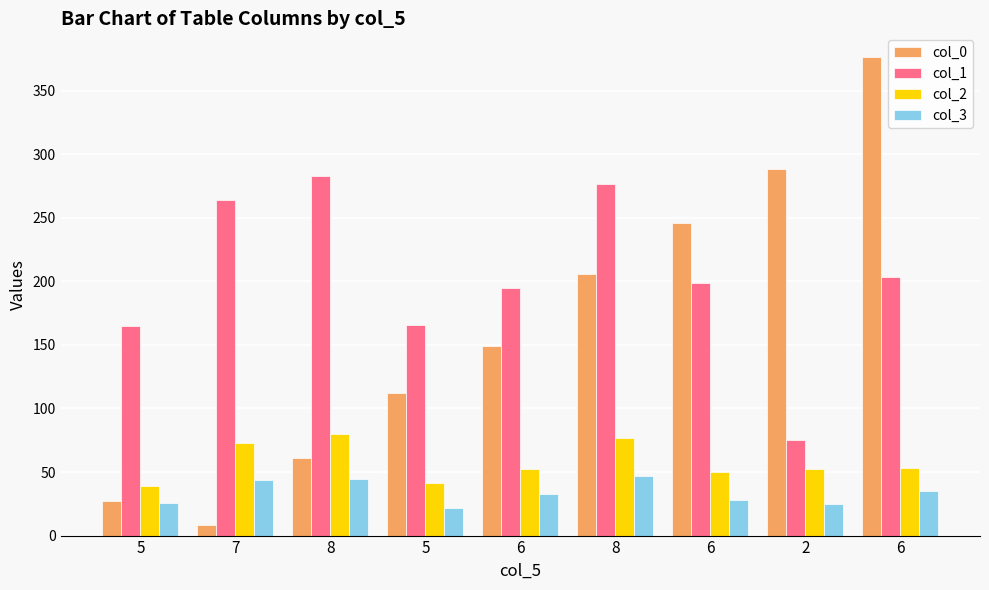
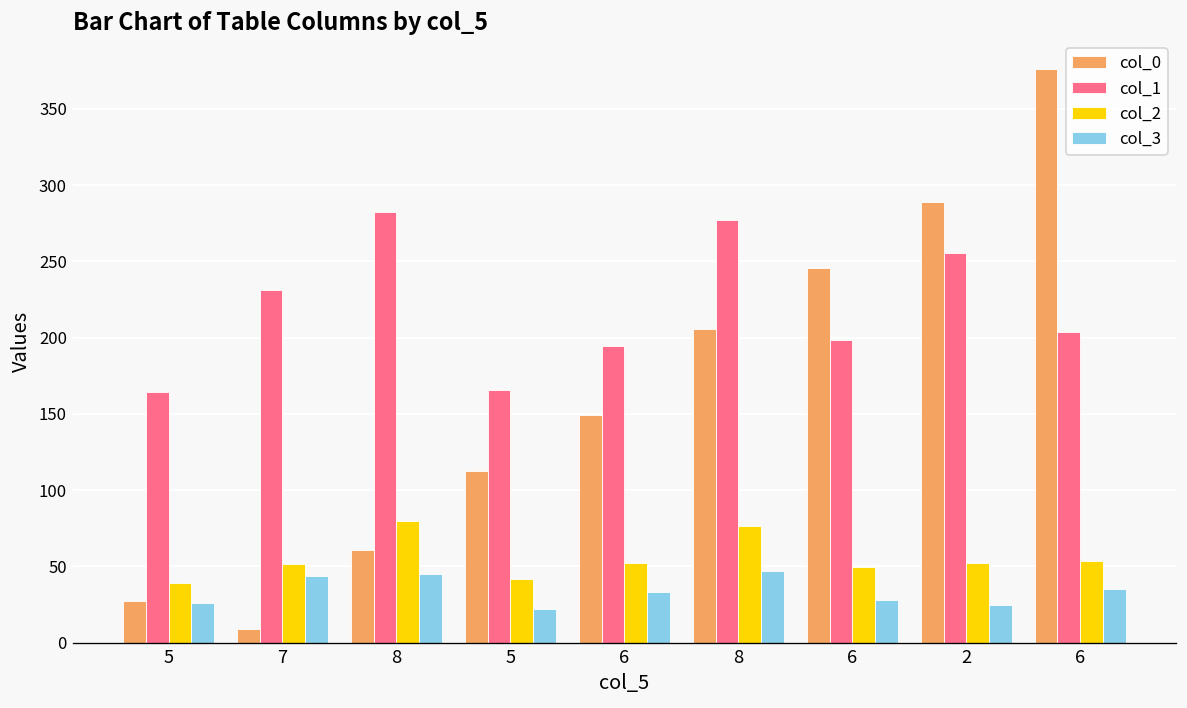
col_1, 7: 264 -> 231
col_2, 7: 73 -> 51
col_1, 2: 75 -> 256
